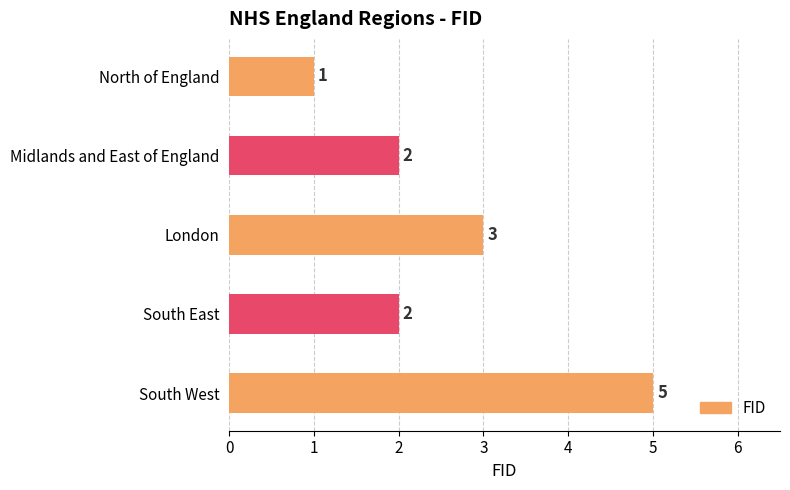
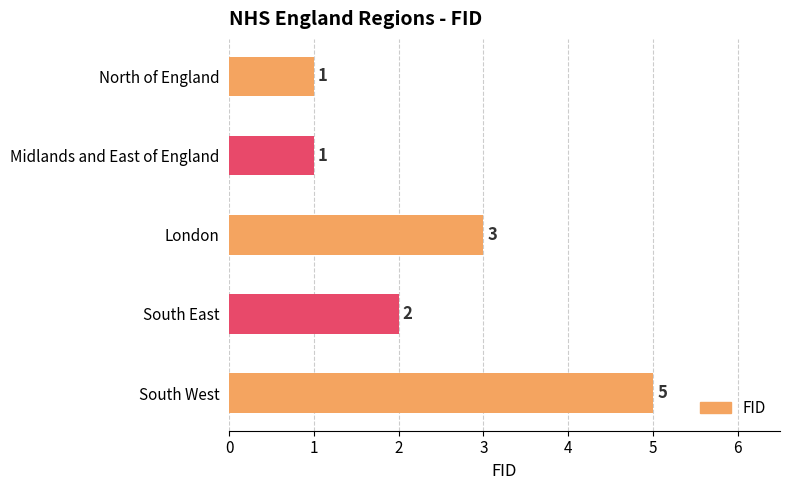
Midlands and East of England: 2 -> 1
